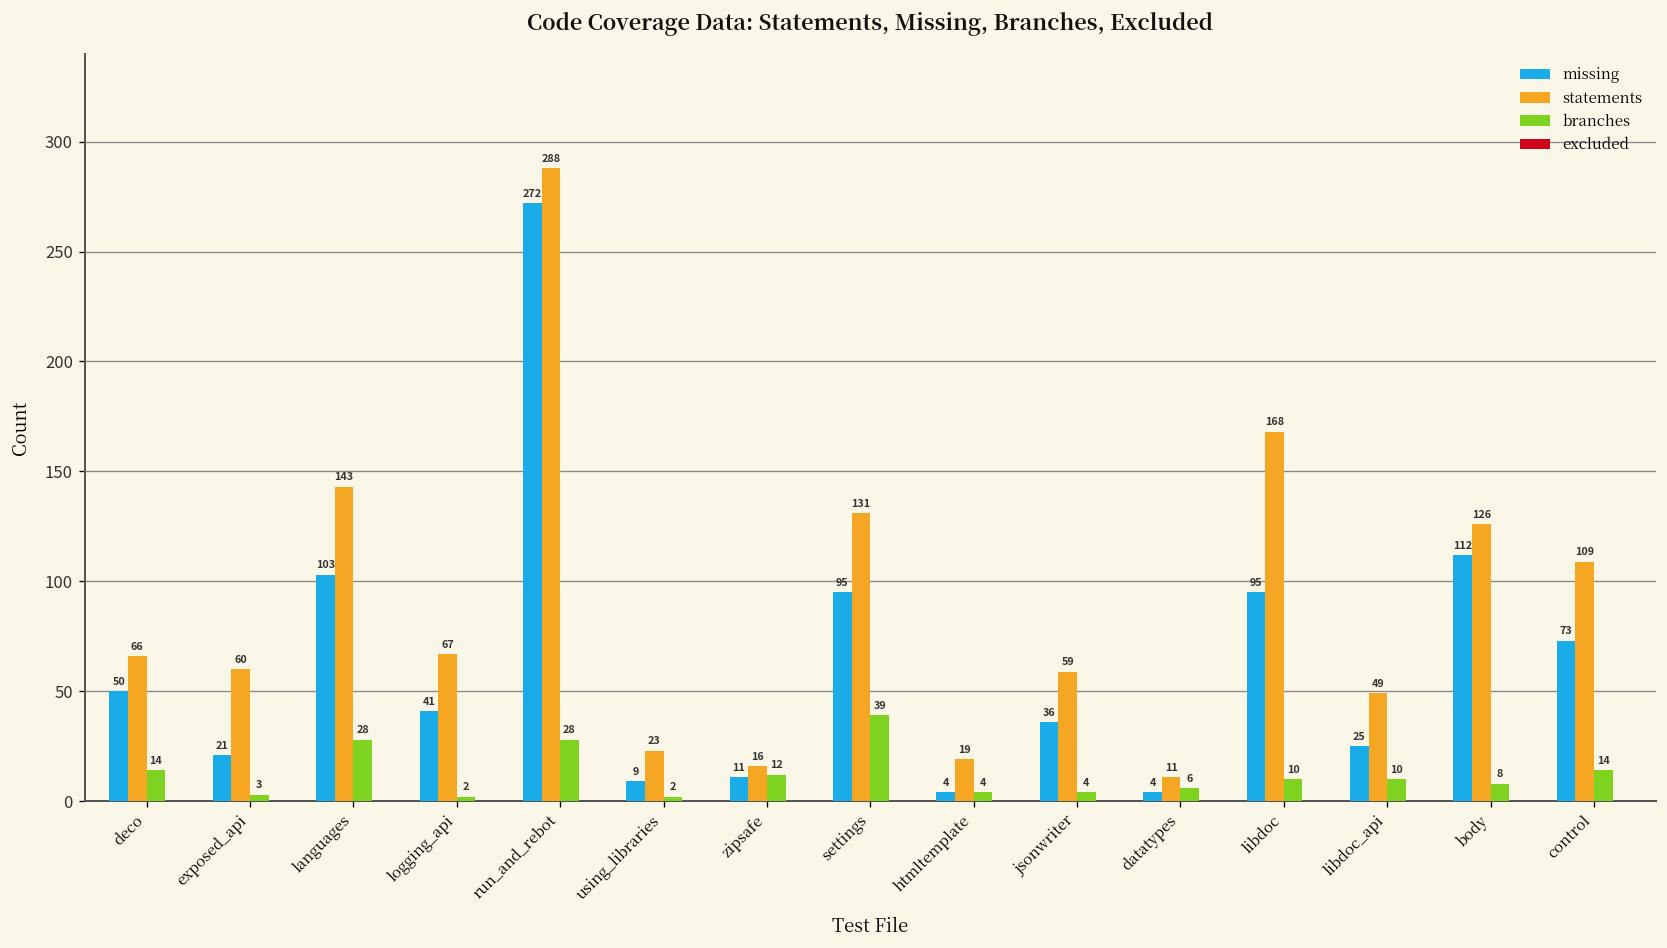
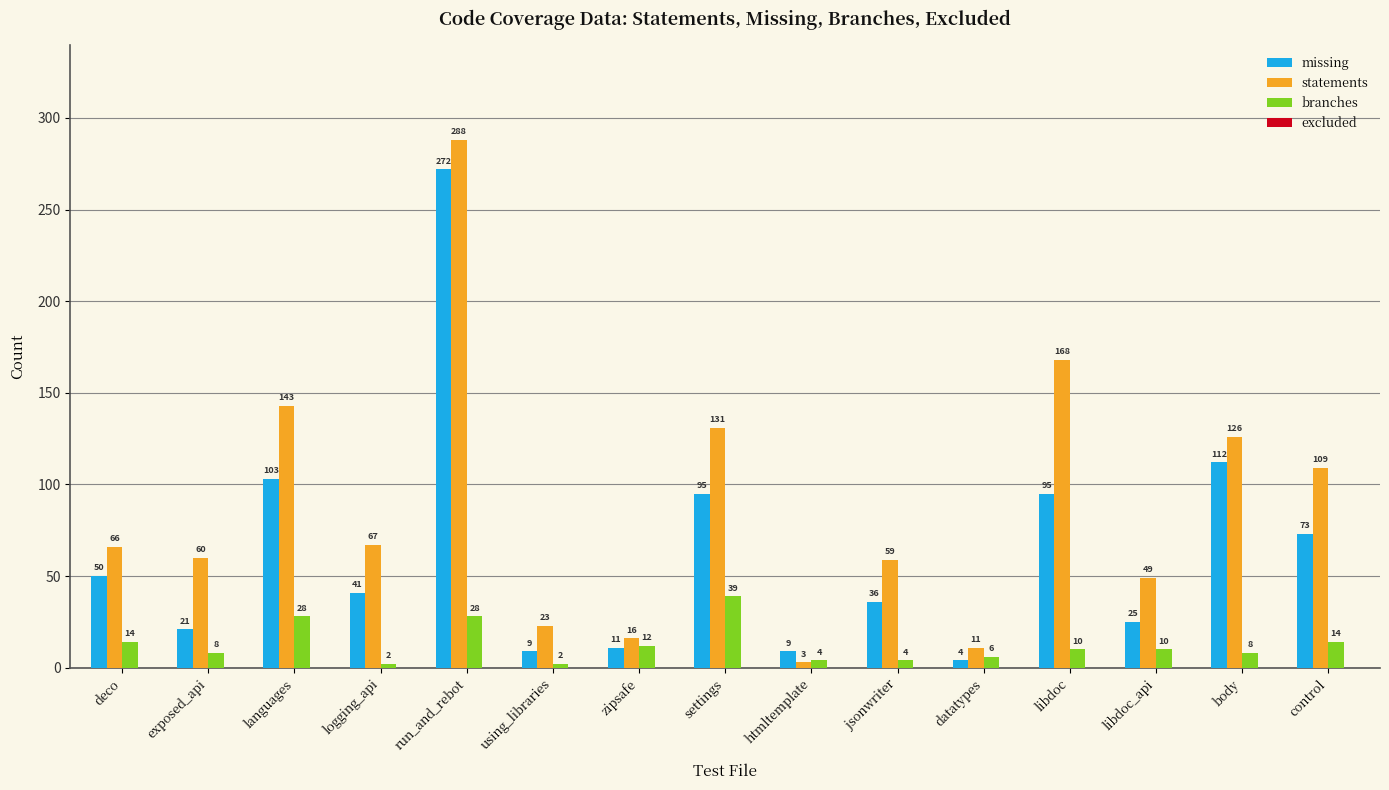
branches, exposed_api: 3 -> 8
missing, htmltemplate: 4 -> 9
statements, htmltemplate: 19 -> 3
